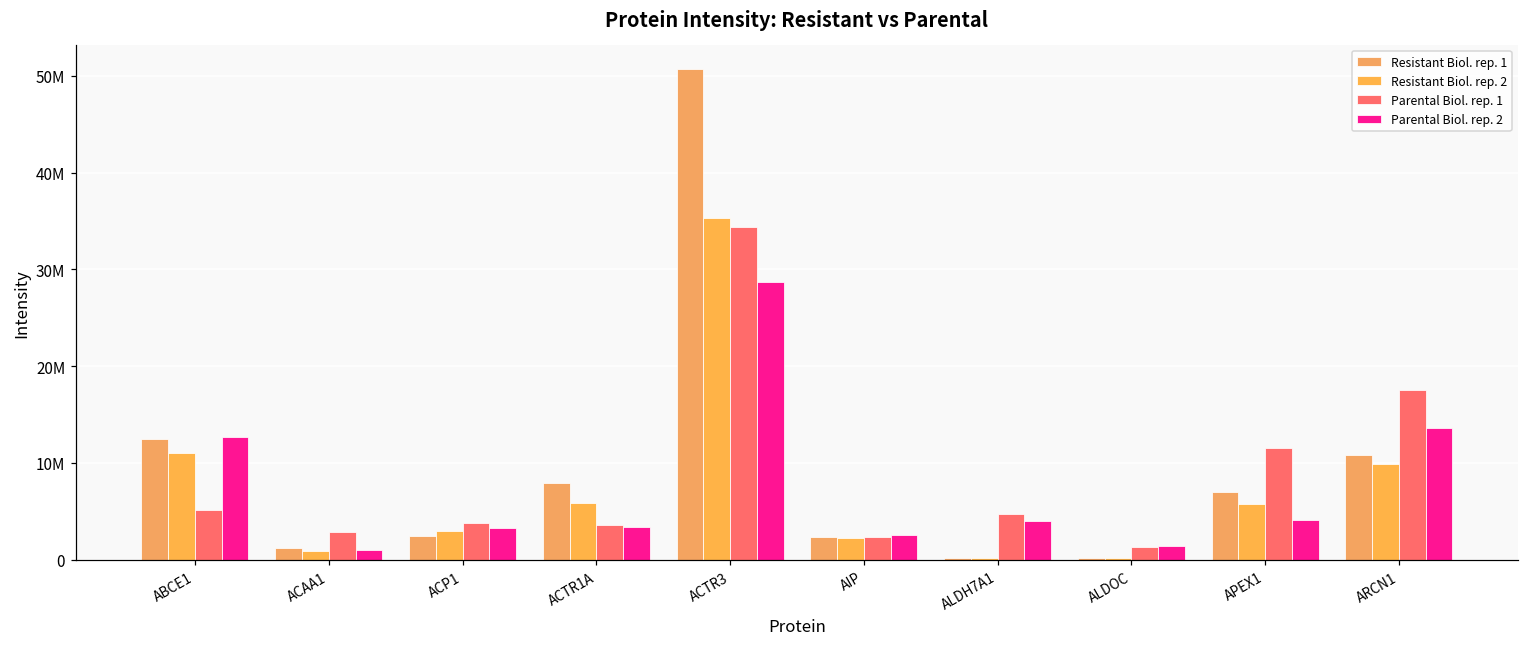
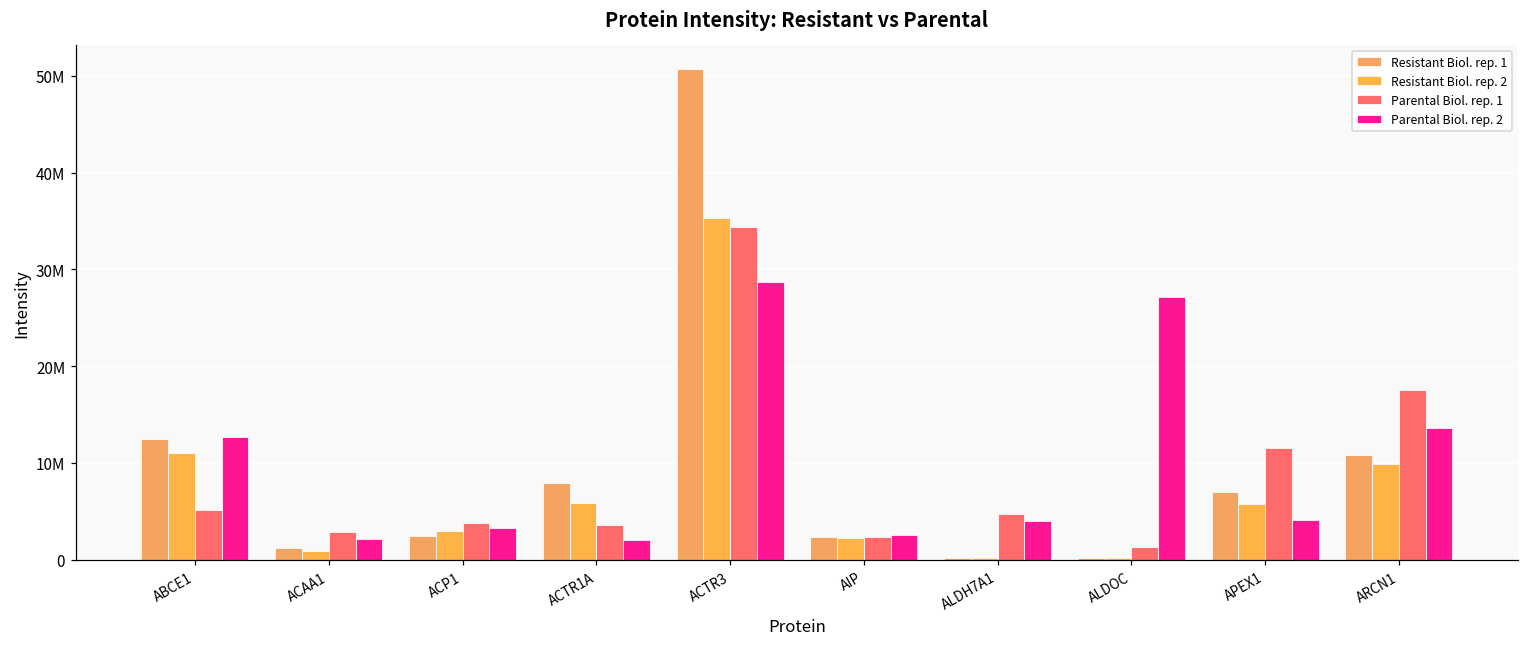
Parental Biol. rep. 2, ACAA1: 1000000 -> 2000000
Parental Biol. rep. 2, ACTR1A: 3000000 -> 2000000
Parental Biol. rep. 2, ALDOC: 1000000 -> 27000000
